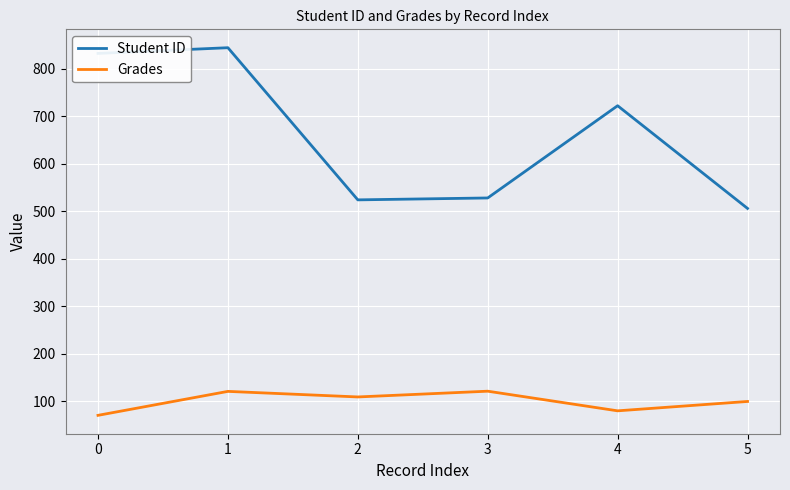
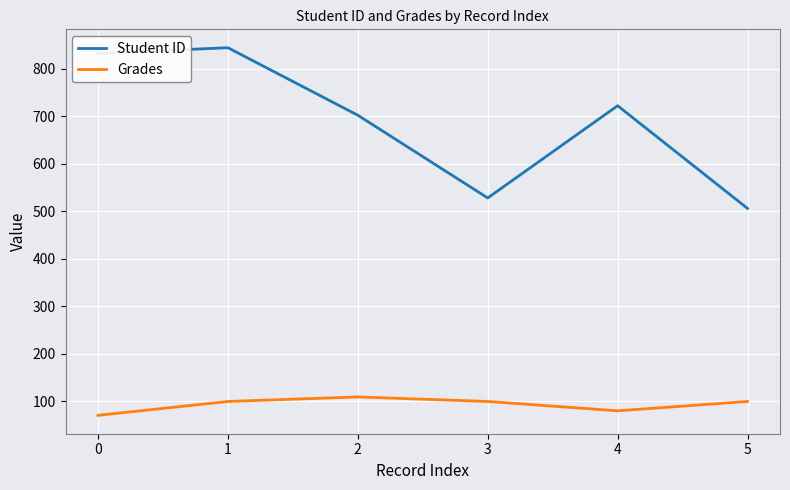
Grades, 1: 120 -> 100
Student ID, 2: 520 -> 700
Grades, 3: 120 -> 100
